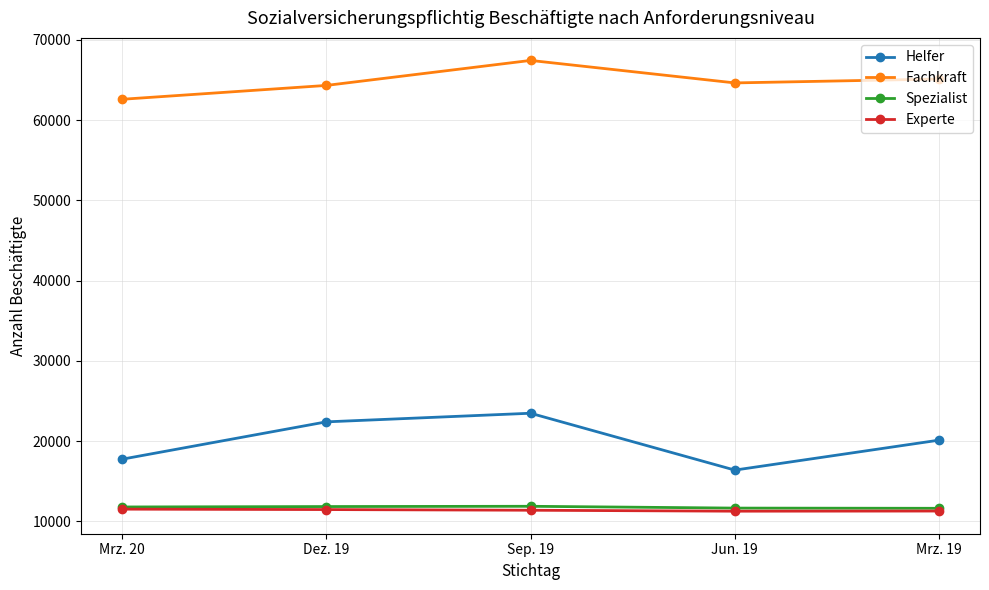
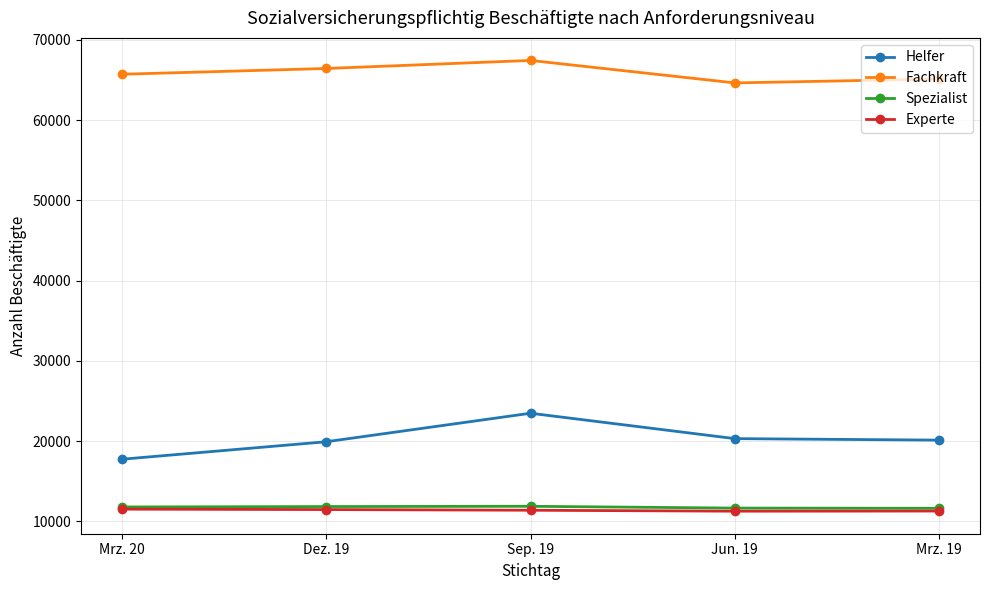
Fachkraft, Mrz. 20: 63000 -> 66000
Helfer, Dez. 19: 22000 -> 20000
Fachkraft, Dez. 19: 64000 -> 66000
Helfer, Jun. 19: 16000 -> 20000
